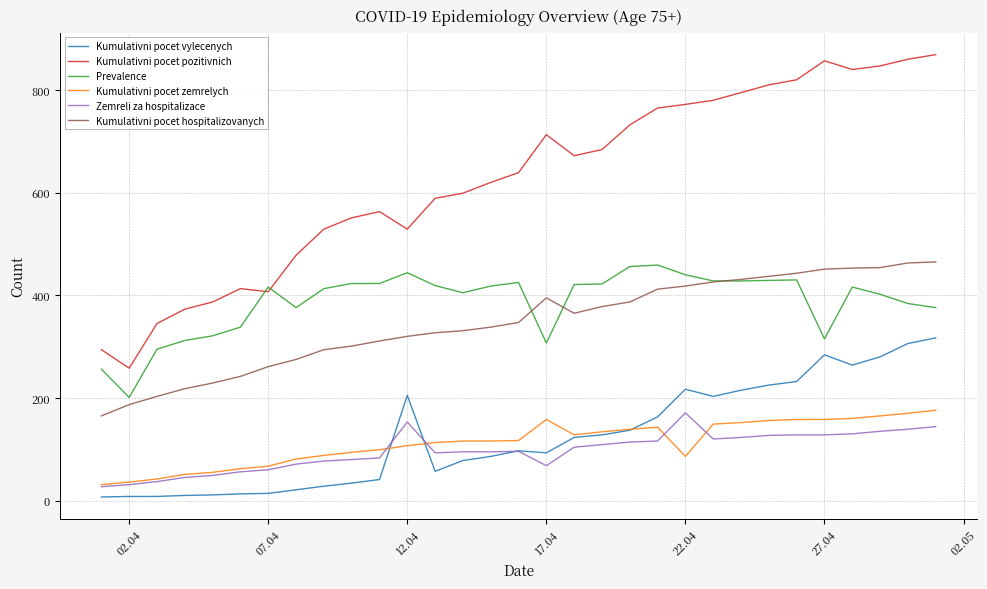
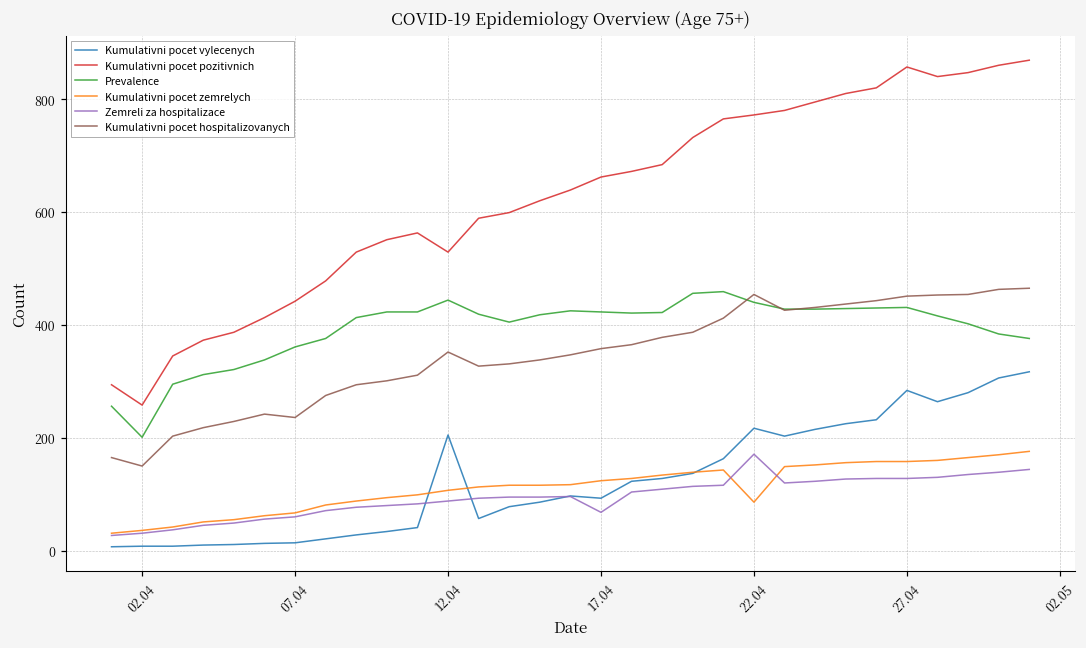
Kumulativni pocet hospitalizovanych, 02.04: 190 -> 150
Kumulativni pocet pozitivnich, 07.04: 410 -> 440
Prevalence, 07.04: 420 -> 360
Kumulativni pocet hospitalizovanych, 07.04: 260 -> 240
Zemreli za hospitalizace, 12.04: 150 -> 90
Kumulativni pocet hospitalizovanych, 12.04: 320 -> 350
Kumulativni pocet pozitivnich, 17.04: 710 -> 660
Prevalence, 17.04: 310 -> 420
Kumulativni pocet zemrelych, 17.04: 160 -> 120
Kumulativni pocet hospitalizovanych, 17.04: 400 -> 360
Kumulativni pocet hospitalizovanych, 22.04: 420 -> 450
Prevalence, 27.04: 320 -> 430
